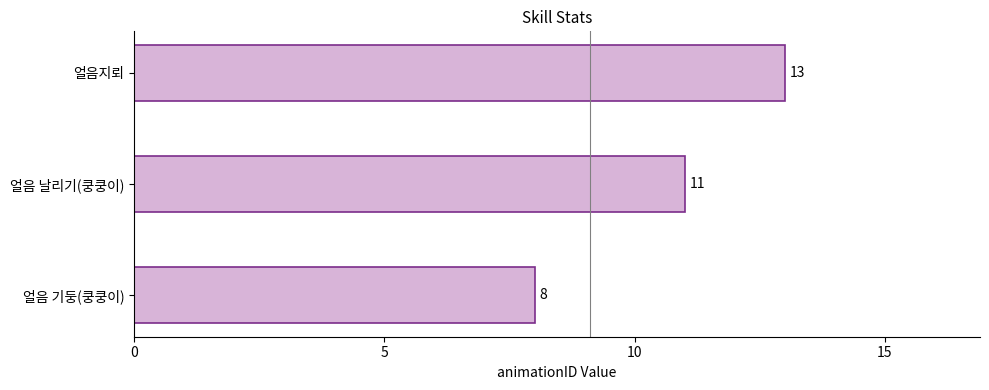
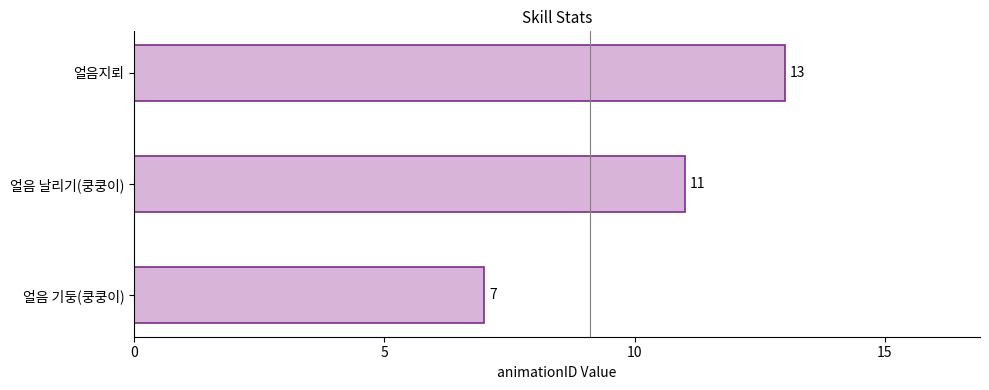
얼음 기둥(쿵쿵이): 8 -> 7
